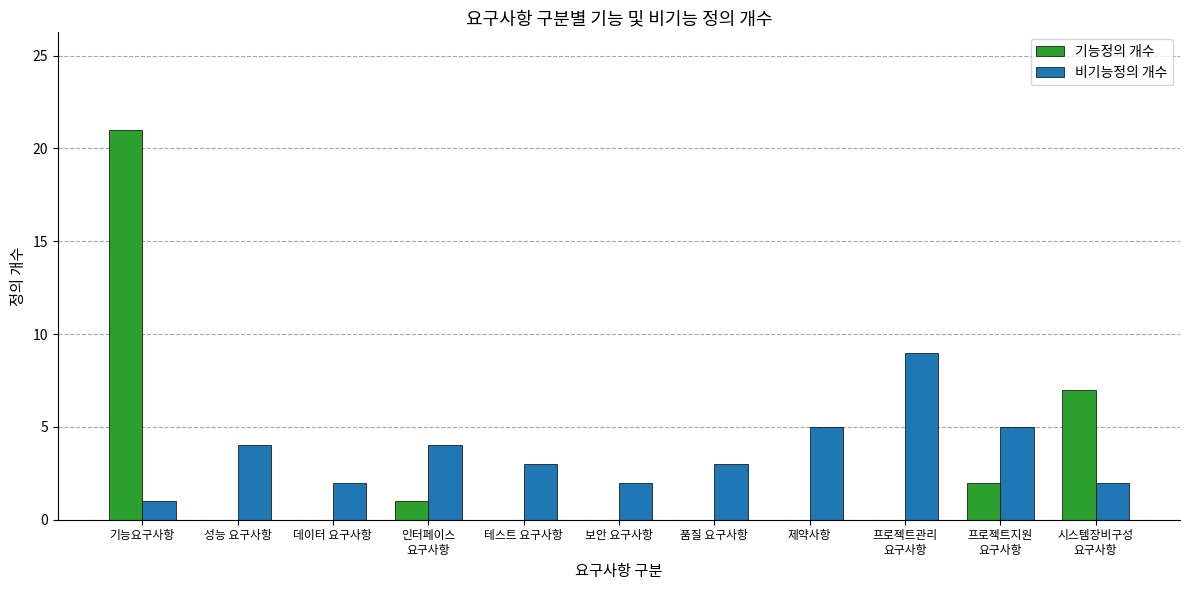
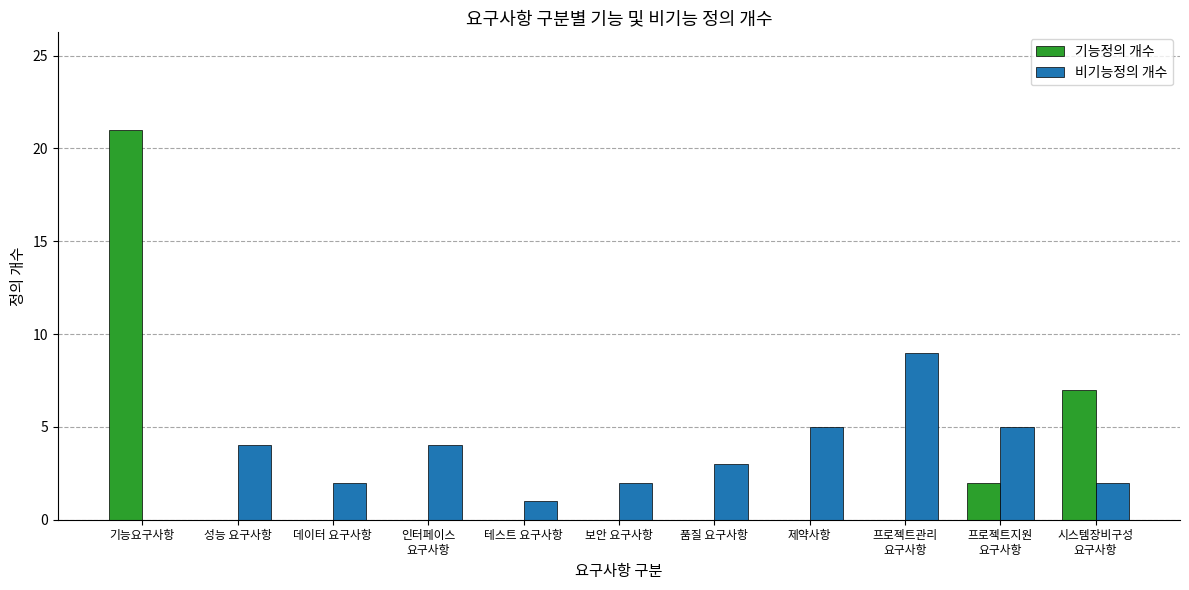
비기능정의 개수, 기능요구사항: 1 -> 0
기능정의 개수, 인터페이스 요구사항: 1 -> 0
비기능정의 개수, 테스트 요구사항: 3 -> 1
